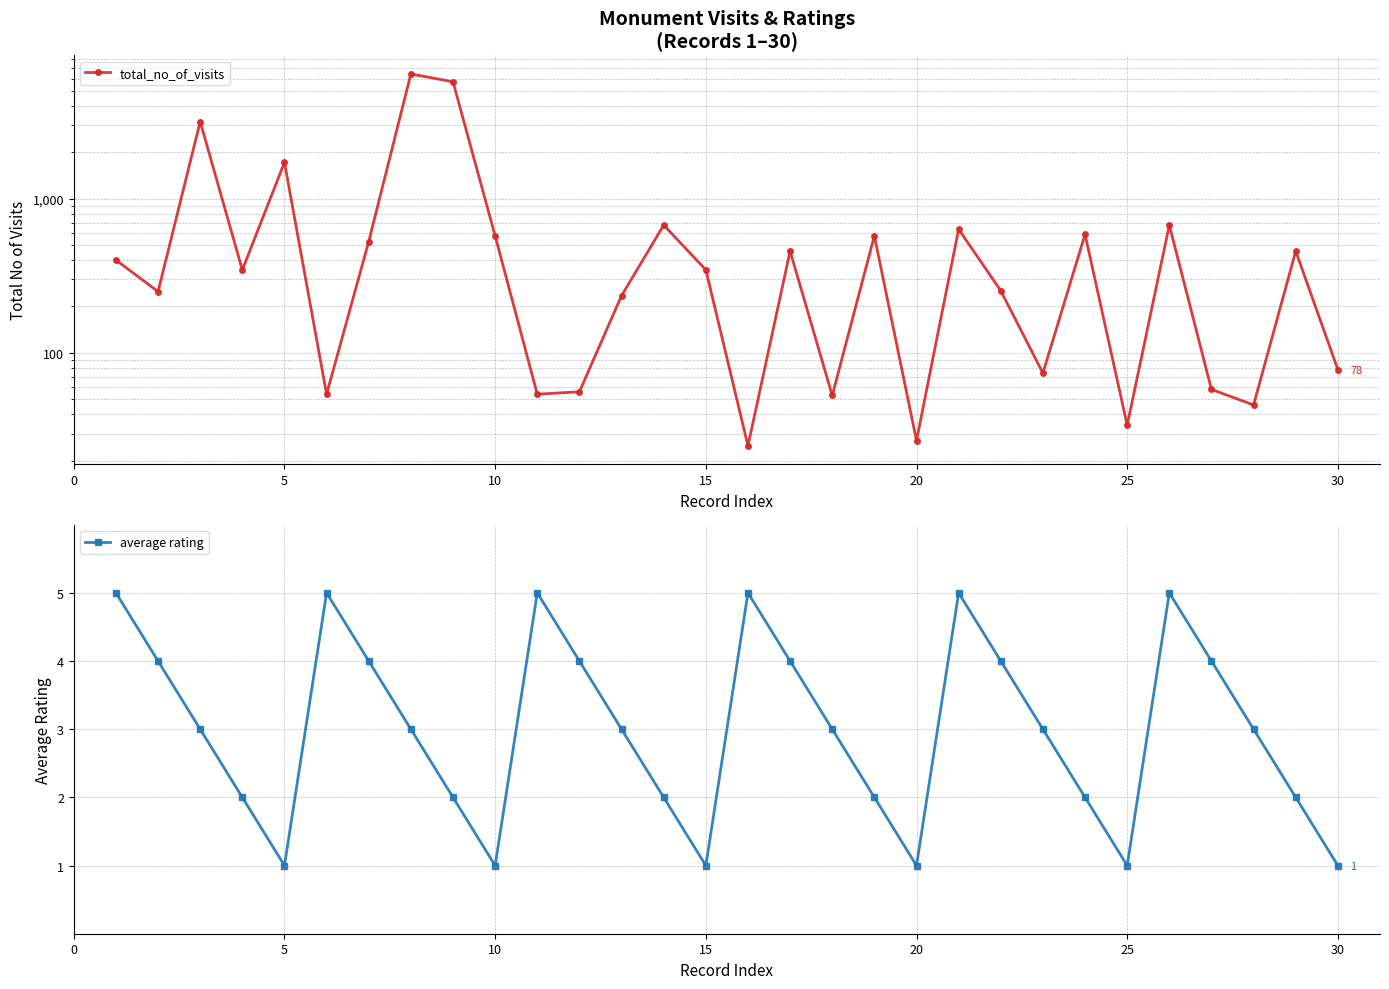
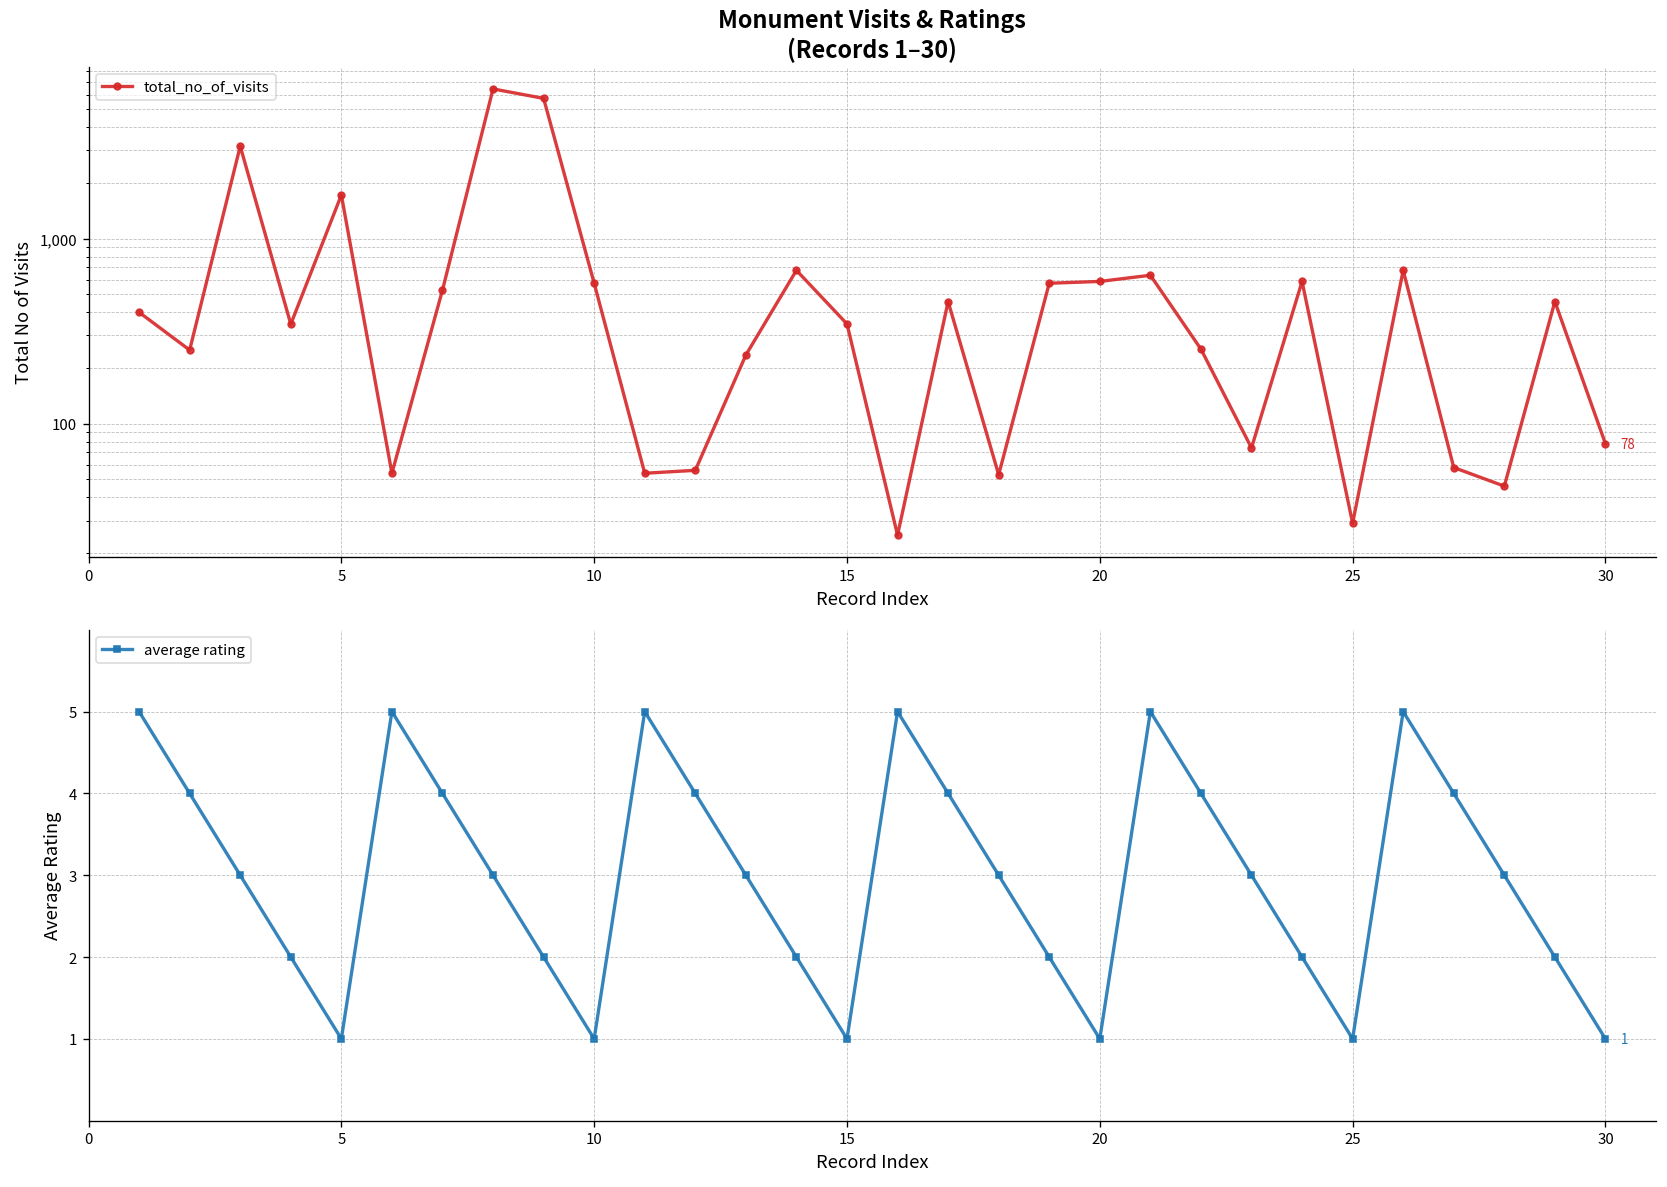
Monument Visits & Ratings (Records 1–30), 20: 27 -> 590
Monument Visits & Ratings (Records 1–30), 25: 34 -> 29
